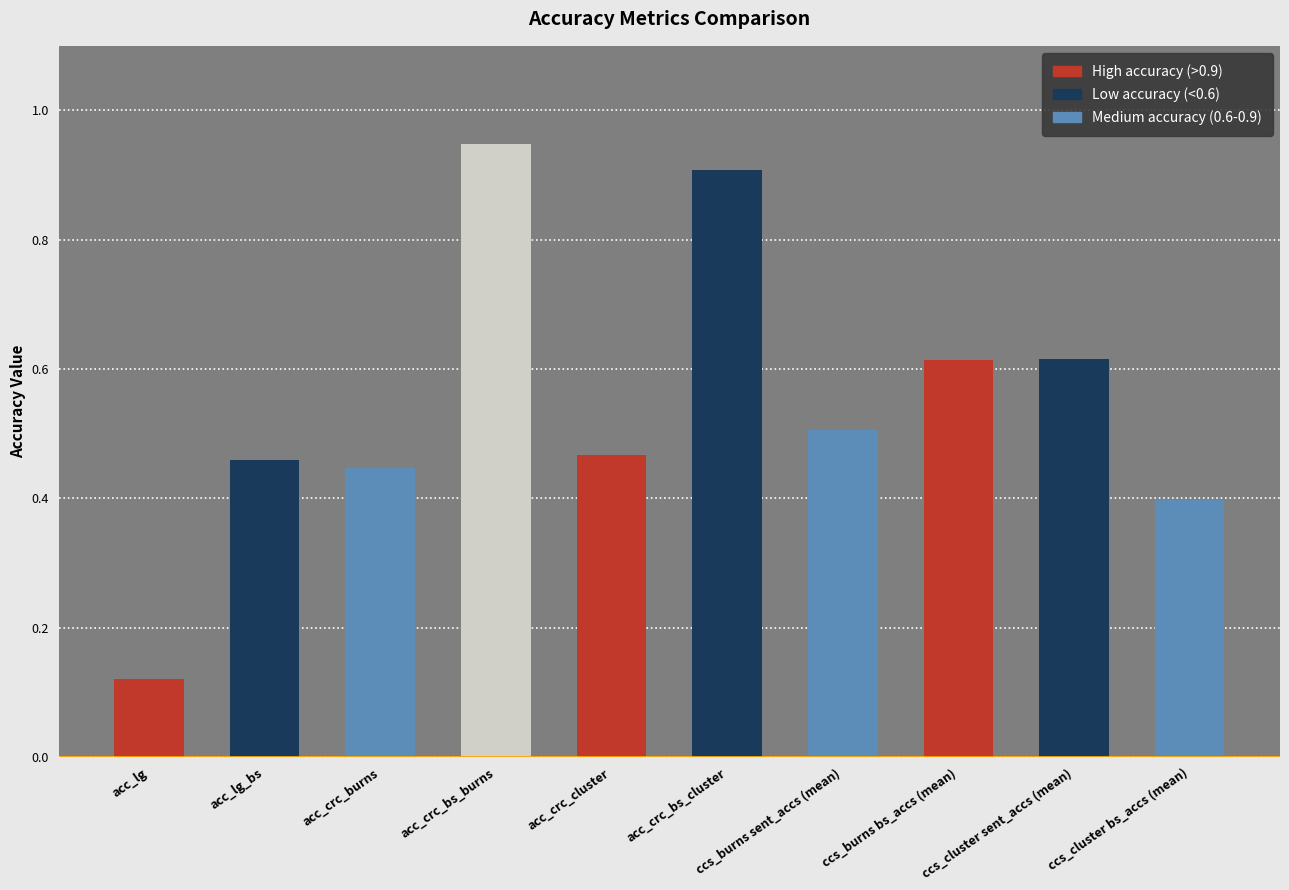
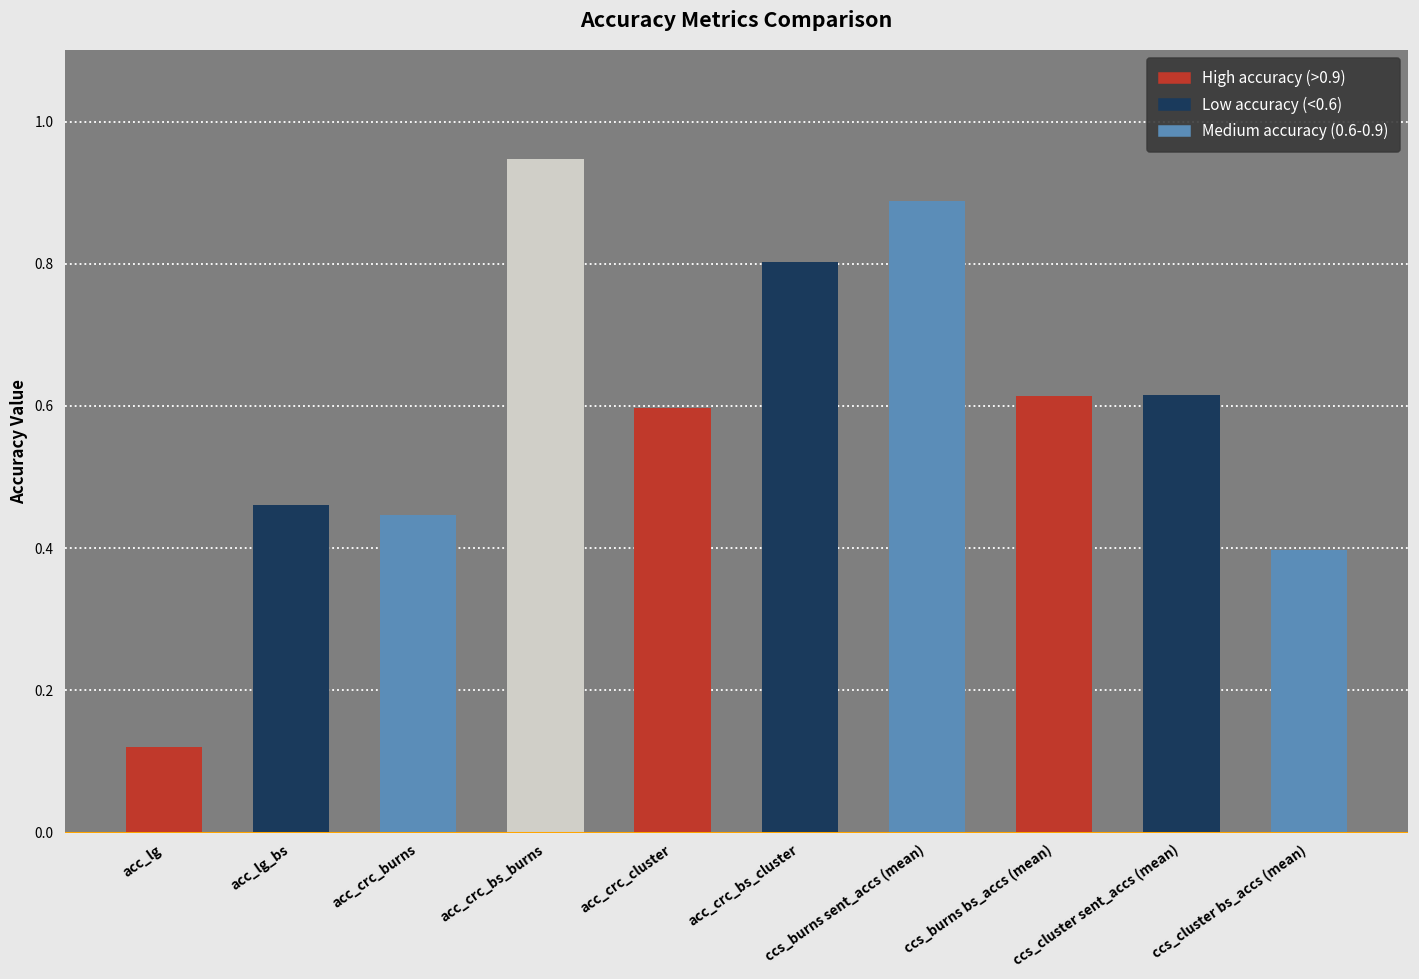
acc_crc_cluster: 0.47 -> 0.60
acc_crc_bs_cluster: 0.91 -> 0.80
ccs_burns sent_accs (mean): 0.51 -> 0.89
